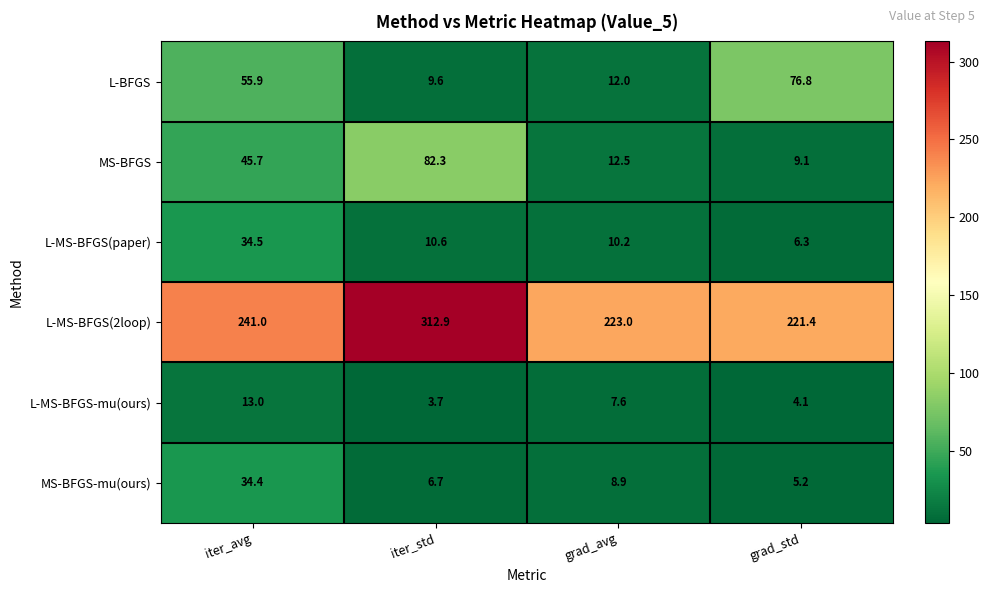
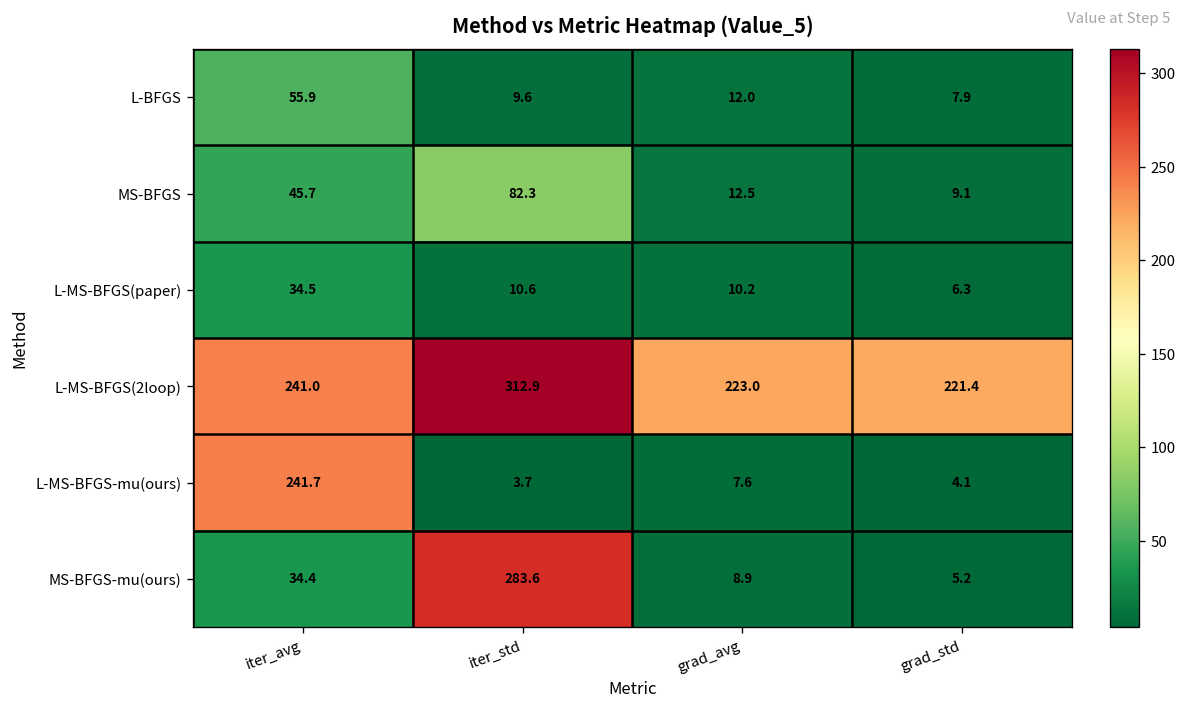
L-BFGS, grad_std: 76.8 -> 7.9
L-MS-BFGS-mu(ours), iter_avg: 13.0 -> 241.7
MS-BFGS-mu(ours), iter_std: 6.7 -> 283.6
